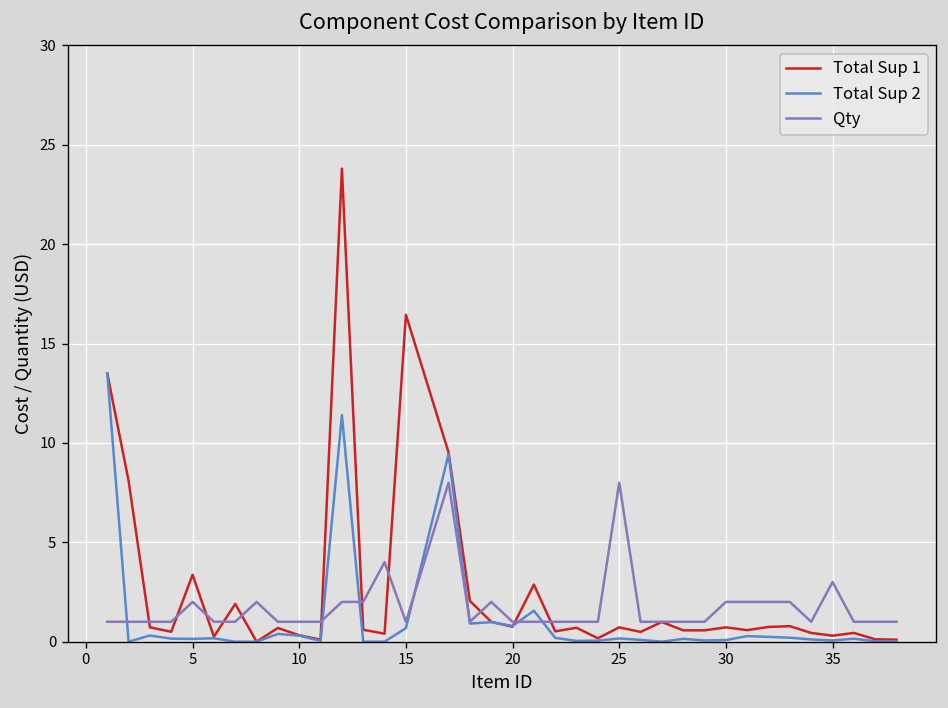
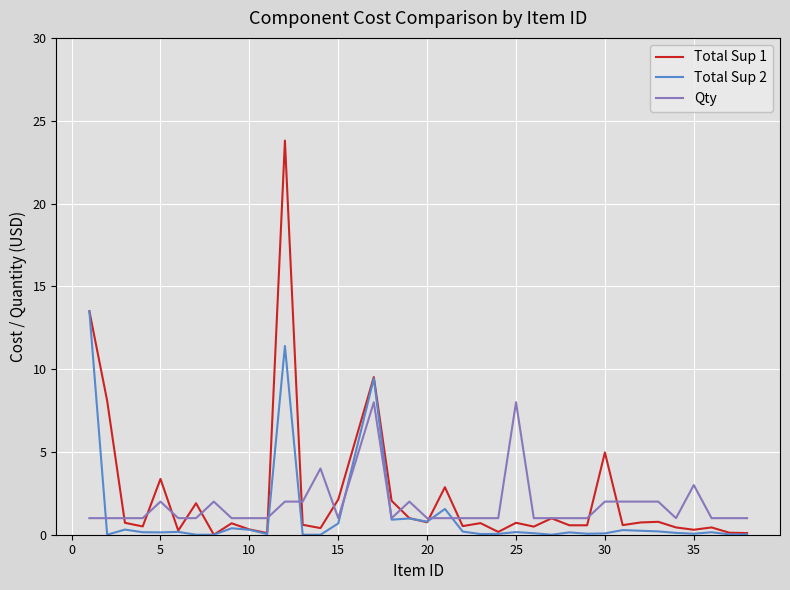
Total Sup 1, 15: 16.5 -> 2.1
Total Sup 1, 30: 0.7 -> 5.0
